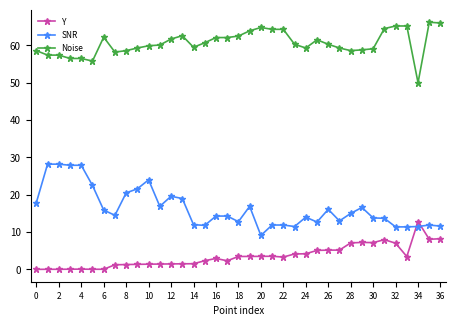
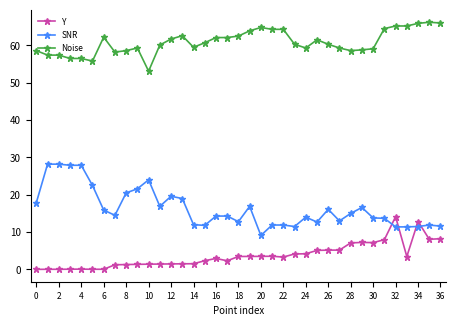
Noise, 10: 60 -> 53
Y, 32: 7 -> 14
Noise, 34: 50 -> 66
